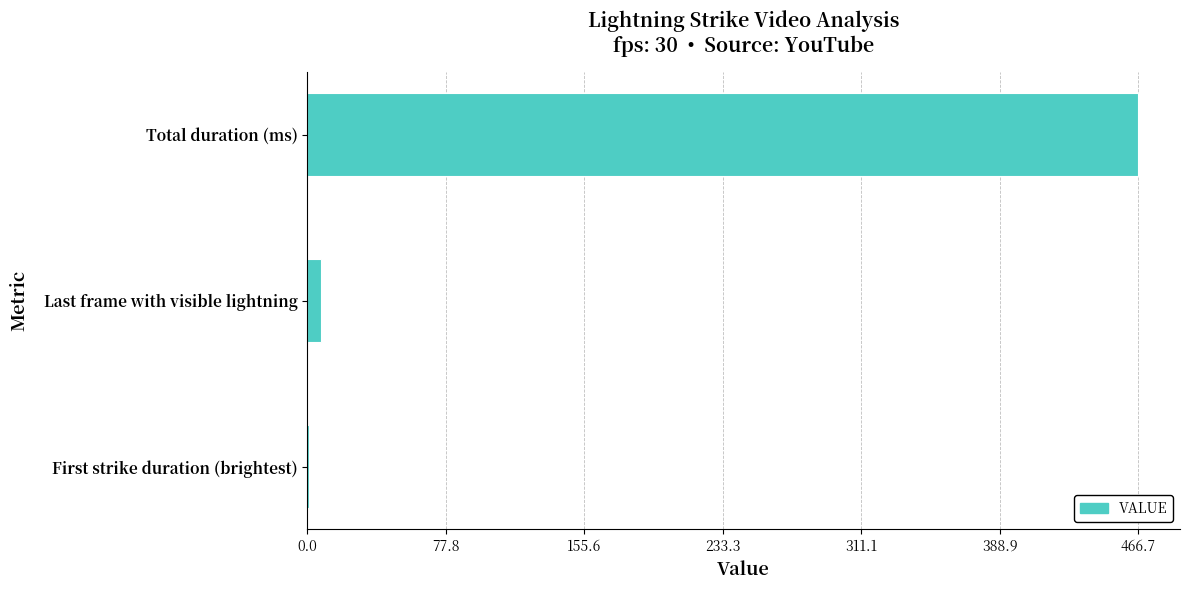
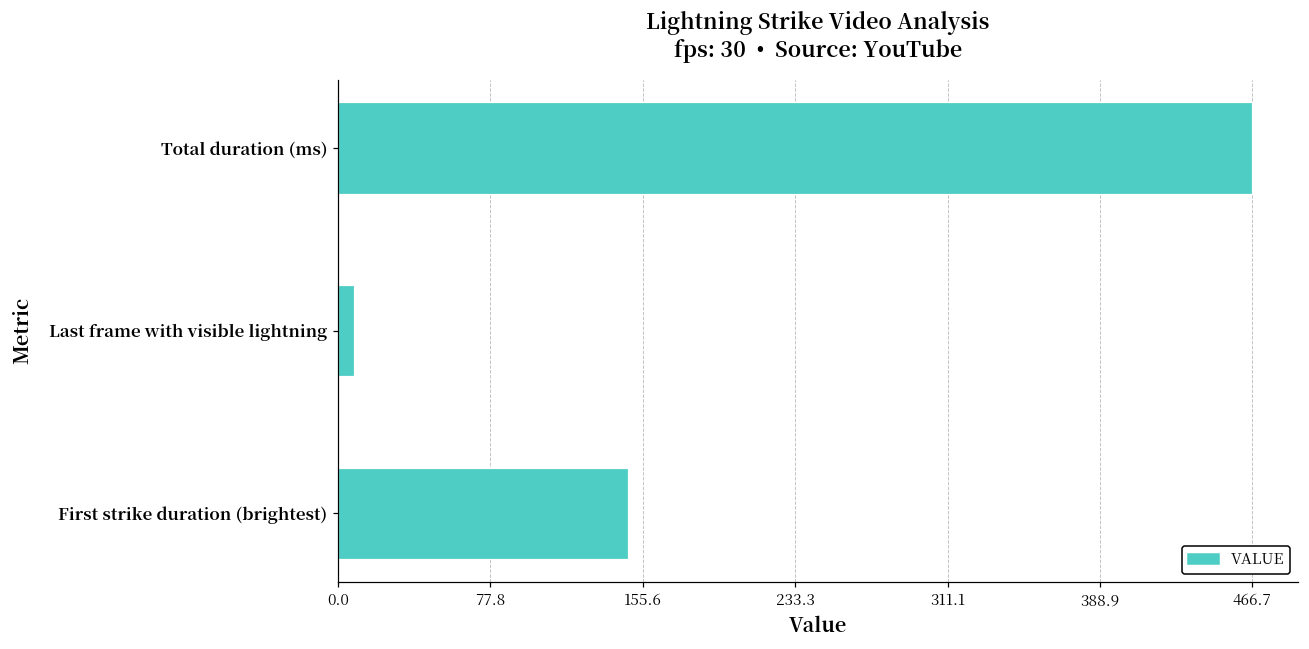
First strike duration (brightest): 1 -> 148
